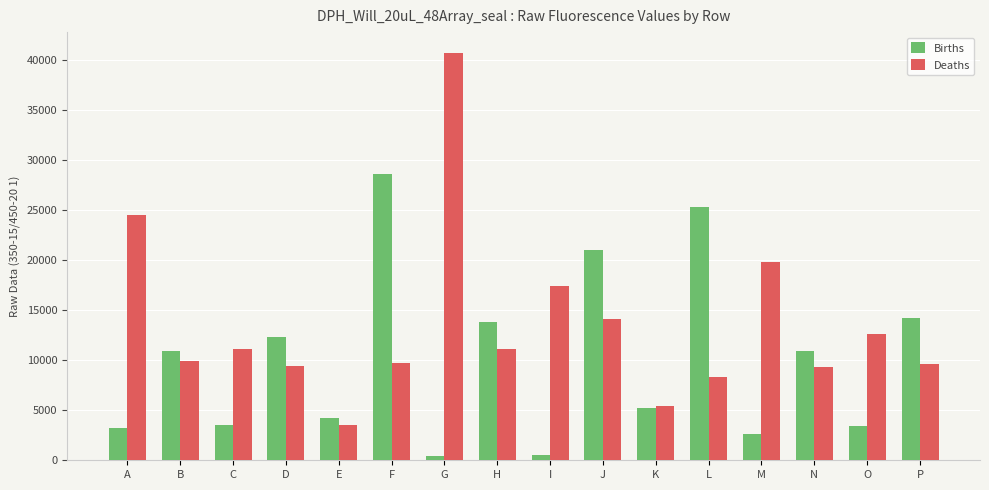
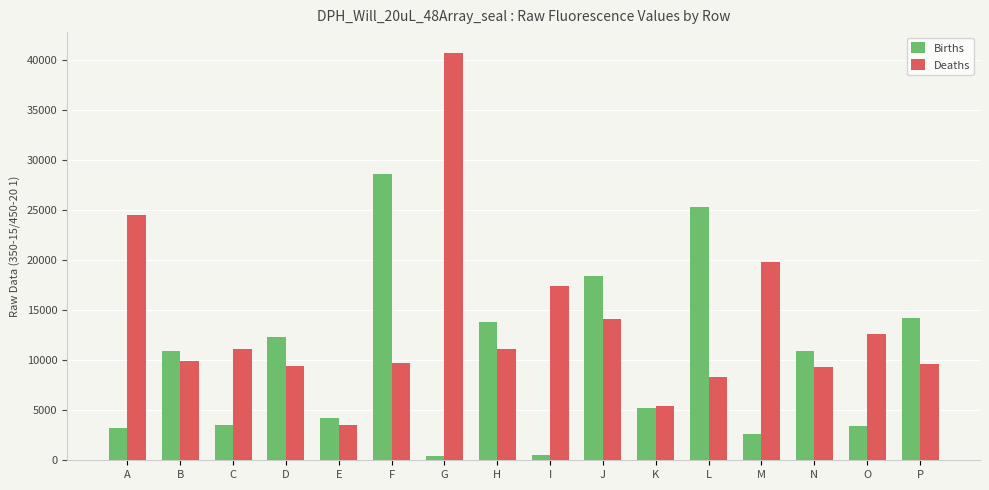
Births, J: 21000 -> 18400
